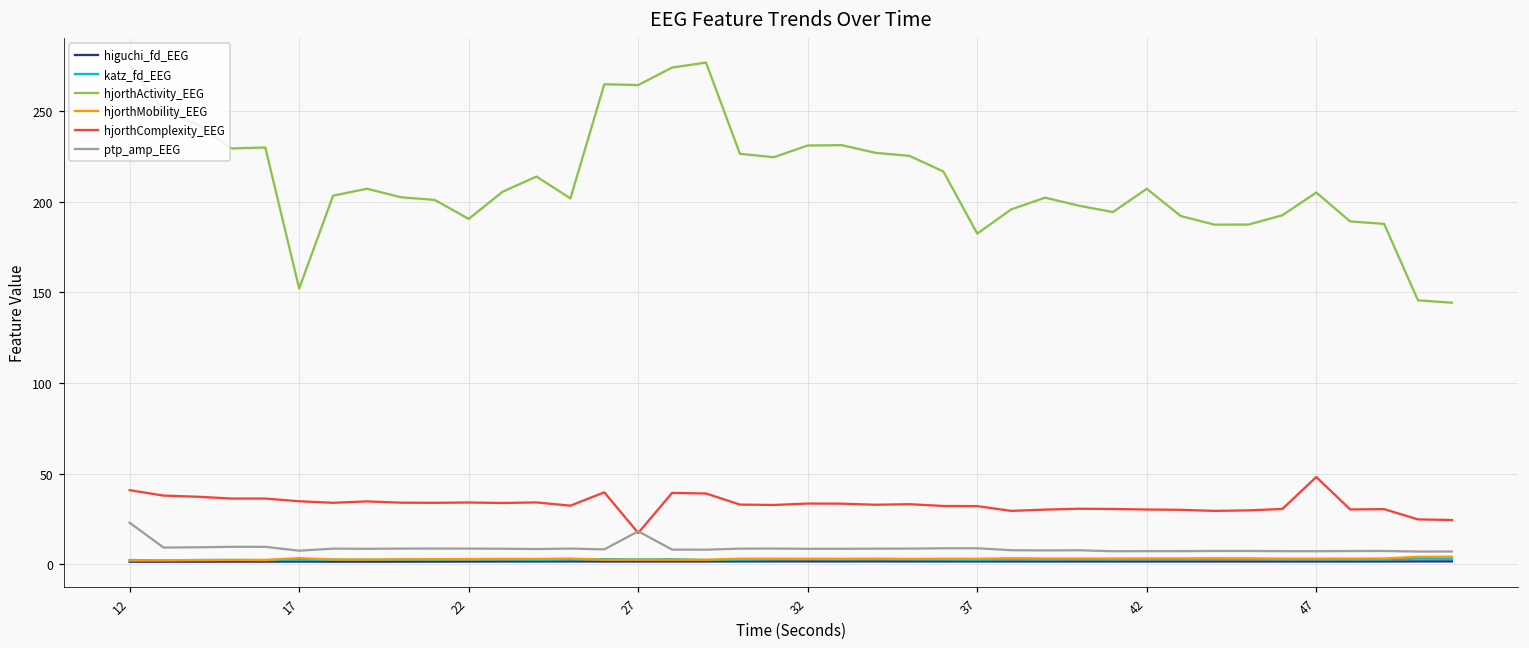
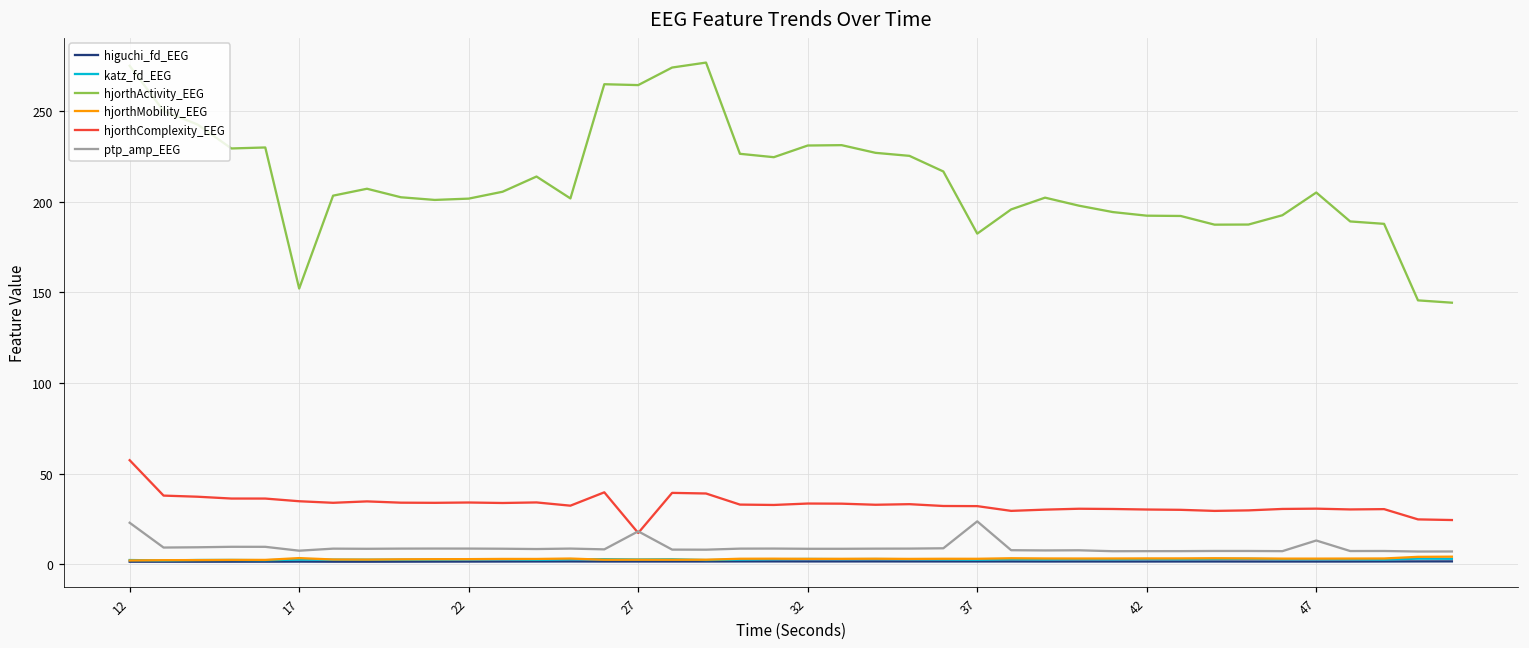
hjorthComplexity_EEG, 12: 41 -> 57
hjorthActivity_EEG, 22: 191 -> 202
ptp_amp_EEG, 37: 9 -> 24
hjorthActivity_EEG, 42: 207 -> 192
hjorthComplexity_EEG, 47: 48 -> 31
ptp_amp_EEG, 47: 7 -> 13
